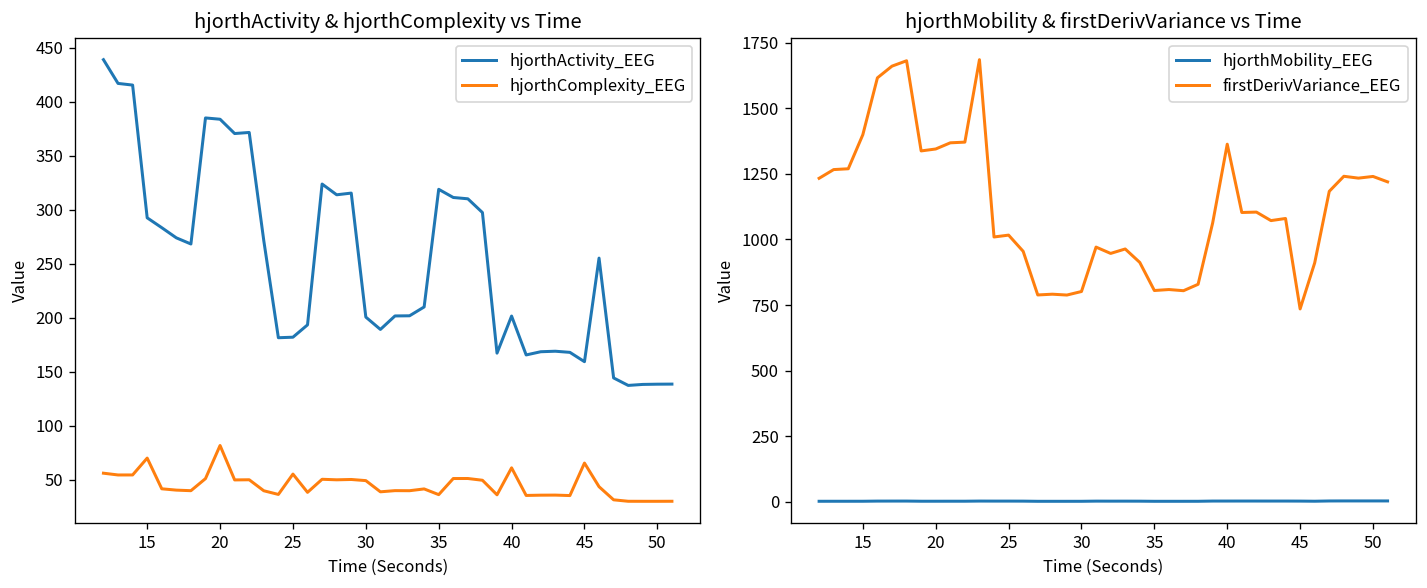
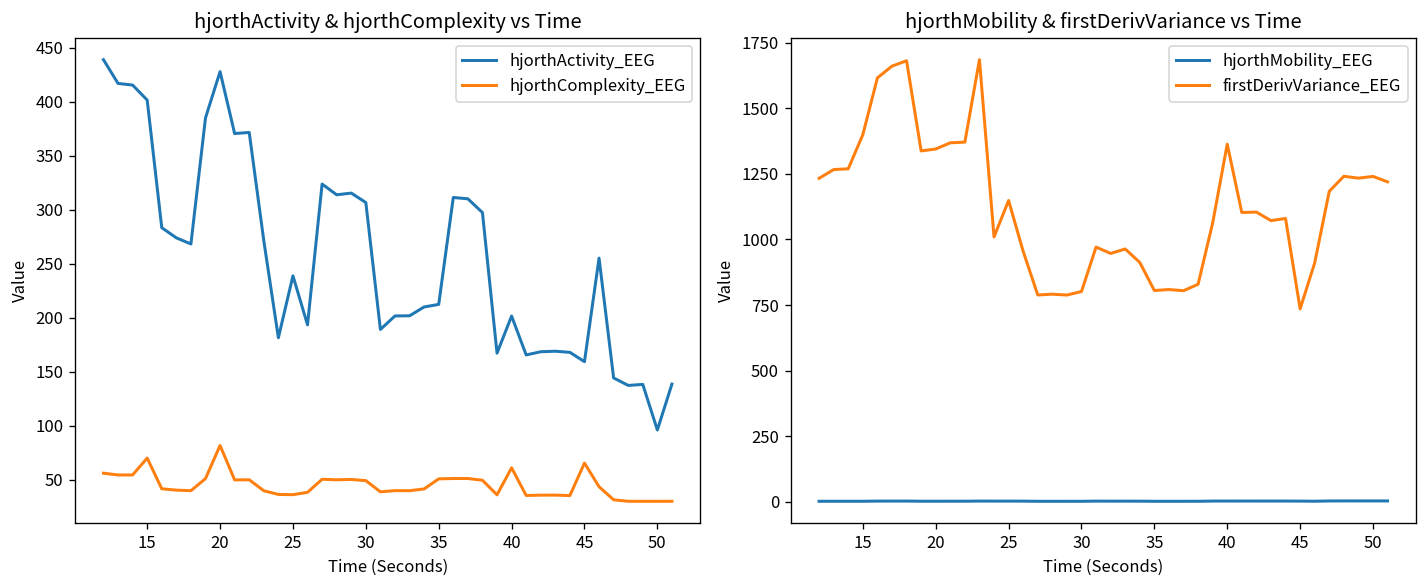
hjorthActivity & hjorthComplexity vs Time, hjorthActivity_EEG, 15: 290 -> 400
hjorthActivity & hjorthComplexity vs Time, hjorthActivity_EEG, 20: 380 -> 430
hjorthActivity & hjorthComplexity vs Time, hjorthActivity_EEG, 25: 180 -> 240
hjorthActivity & hjorthComplexity vs Time, hjorthComplexity_EEG, 25: 60 -> 40
hjorthActivity & hjorthComplexity vs Time, hjorthActivity_EEG, 30: 200 -> 310
hjorthActivity & hjorthComplexity vs Time, hjorthActivity_EEG, 35: 320 -> 210
hjorthActivity & hjorthComplexity vs Time, hjorthComplexity_EEG, 35: 40 -> 50
hjorthActivity & hjorthComplexity vs Time, hjorthActivity_EEG, 50: 140 -> 100
hjorthMobility & firstDerivVariance vs Time, firstDerivVariance_EEG, 25: 1020 -> 1150
